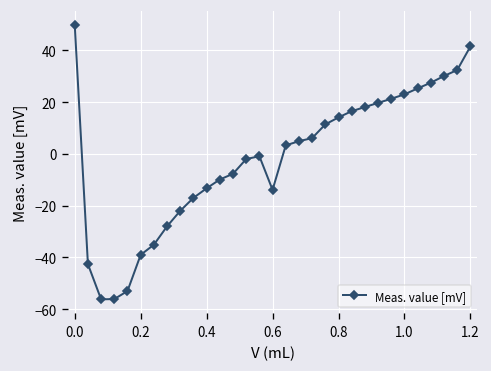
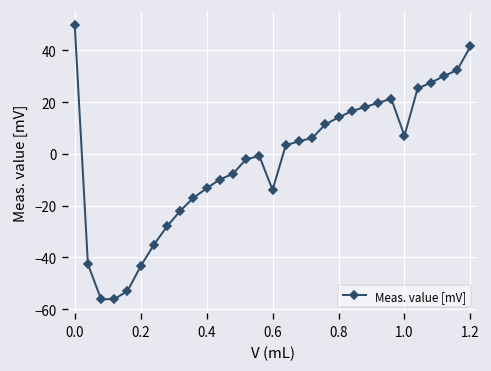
0.2: -39 -> -43
1.0: 23 -> 7
